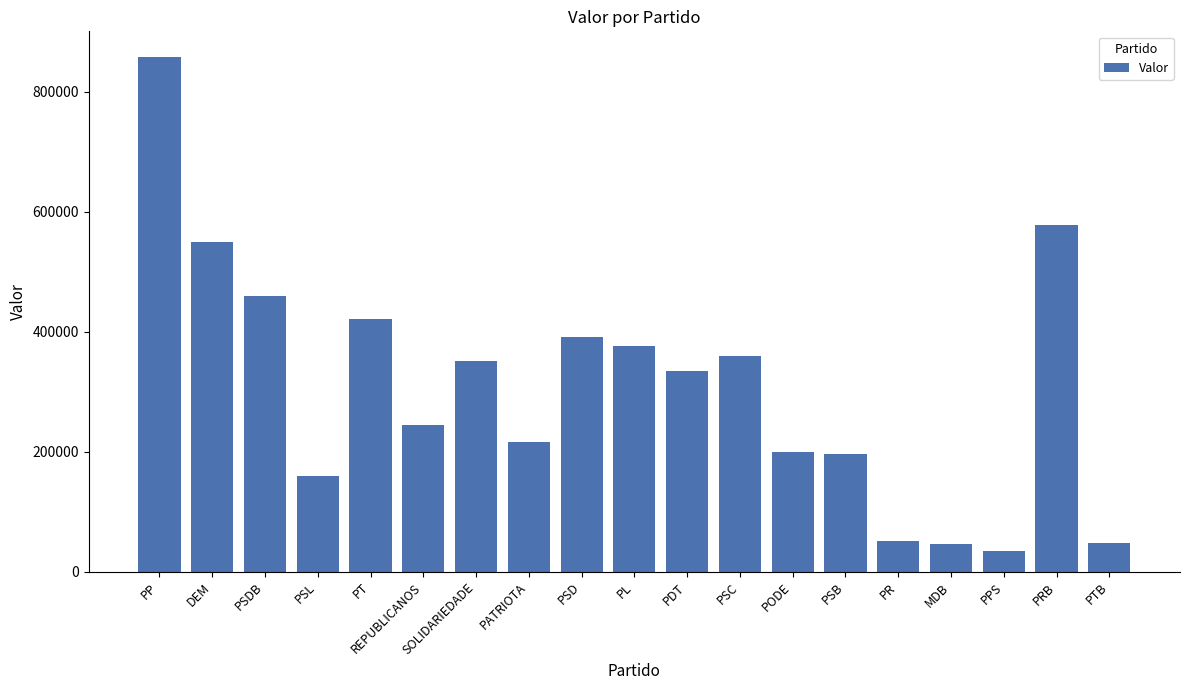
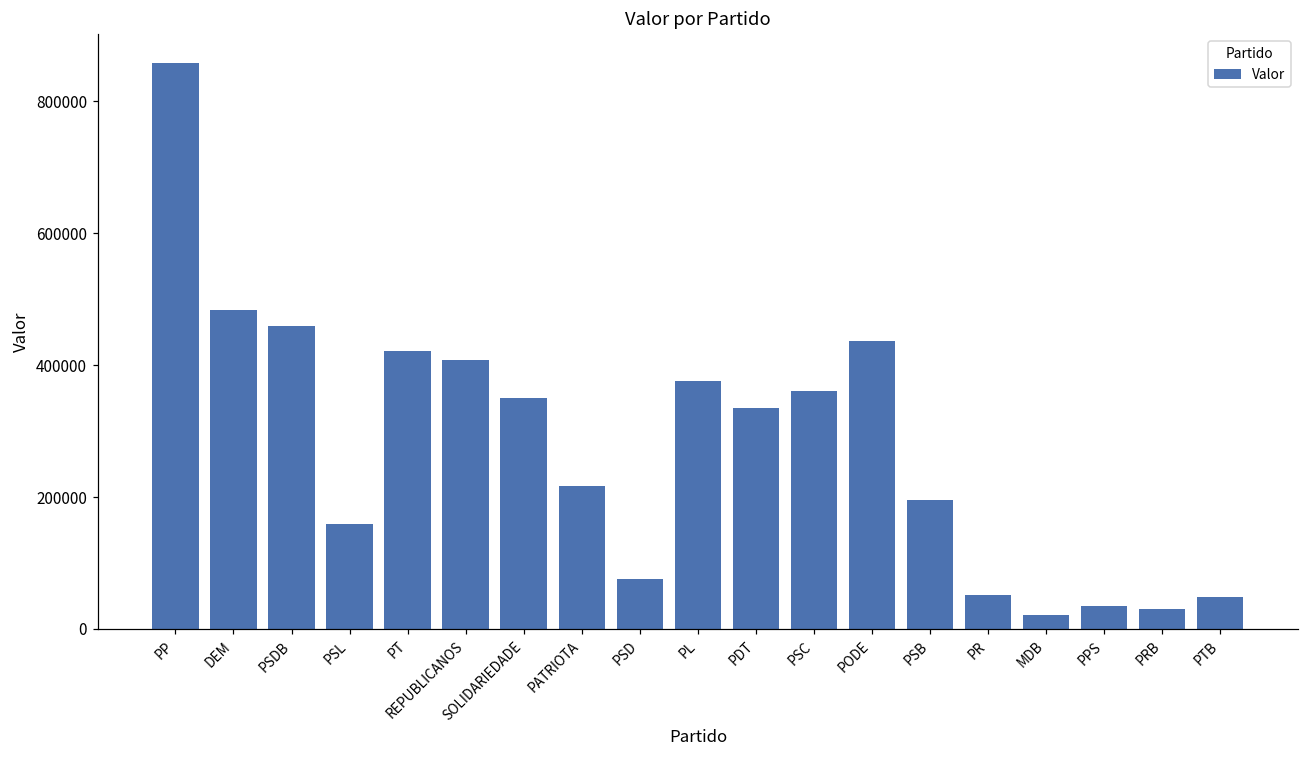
DEM: 550000 -> 480000
REPUBLICANOS: 240000 -> 410000
PSD: 390000 -> 80000
PODE: 200000 -> 440000
MDB: 50000 -> 20000
PRB: 580000 -> 30000
